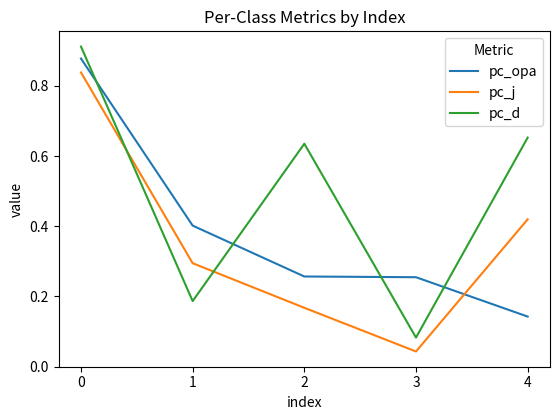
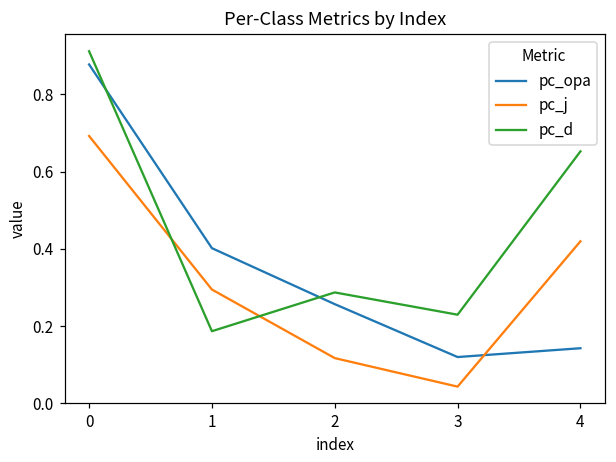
pc_j, 0: 0.84 -> 0.69
pc_j, 2: 0.17 -> 0.12
pc_d, 2: 0.64 -> 0.29
pc_opa, 3: 0.25 -> 0.12
pc_d, 3: 0.08 -> 0.23
